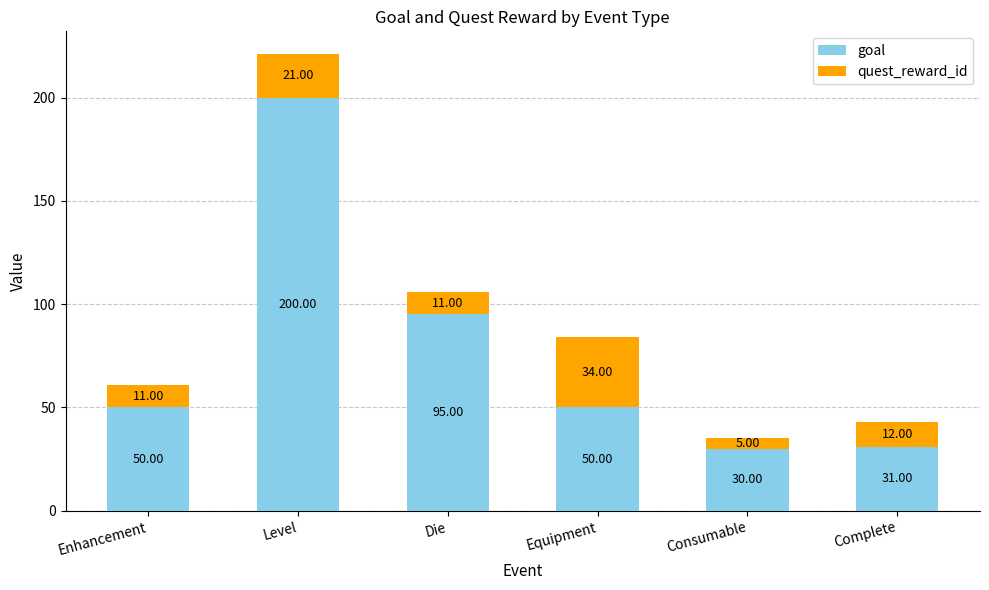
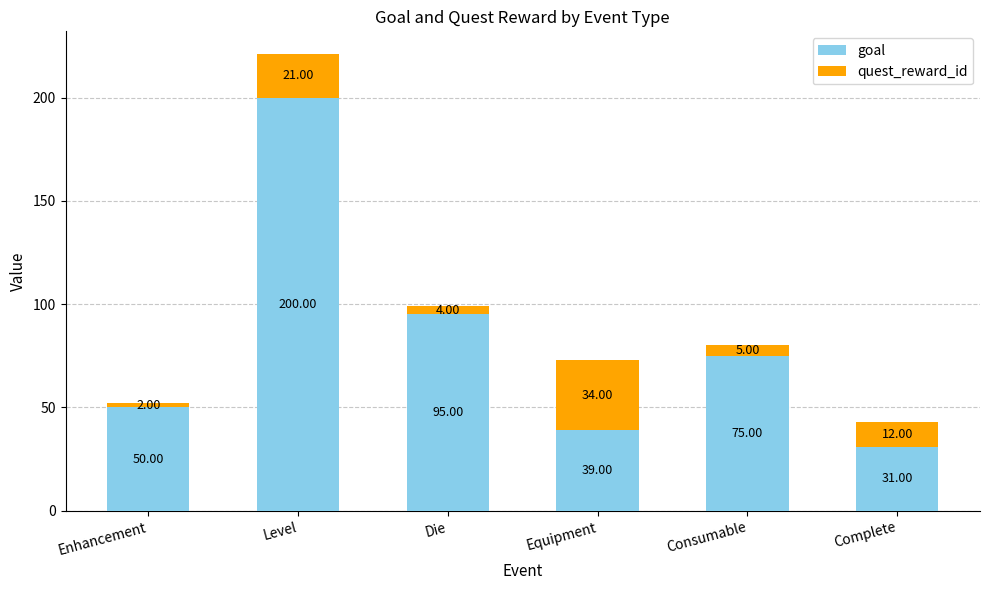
quest_reward_id, Enhancement: 11.00 -> 2.00
quest_reward_id, Die: 11.00 -> 4.00
goal, Equipment: 50.00 -> 39.00
goal, Consumable: 30.00 -> 75.00
